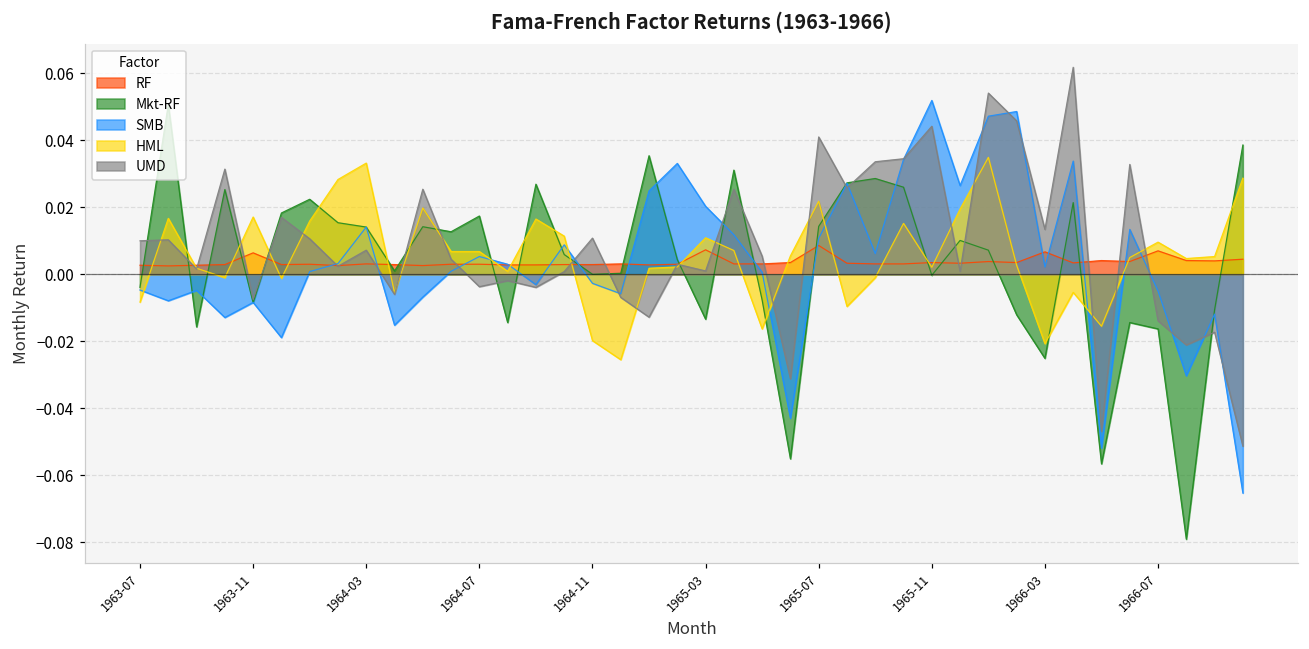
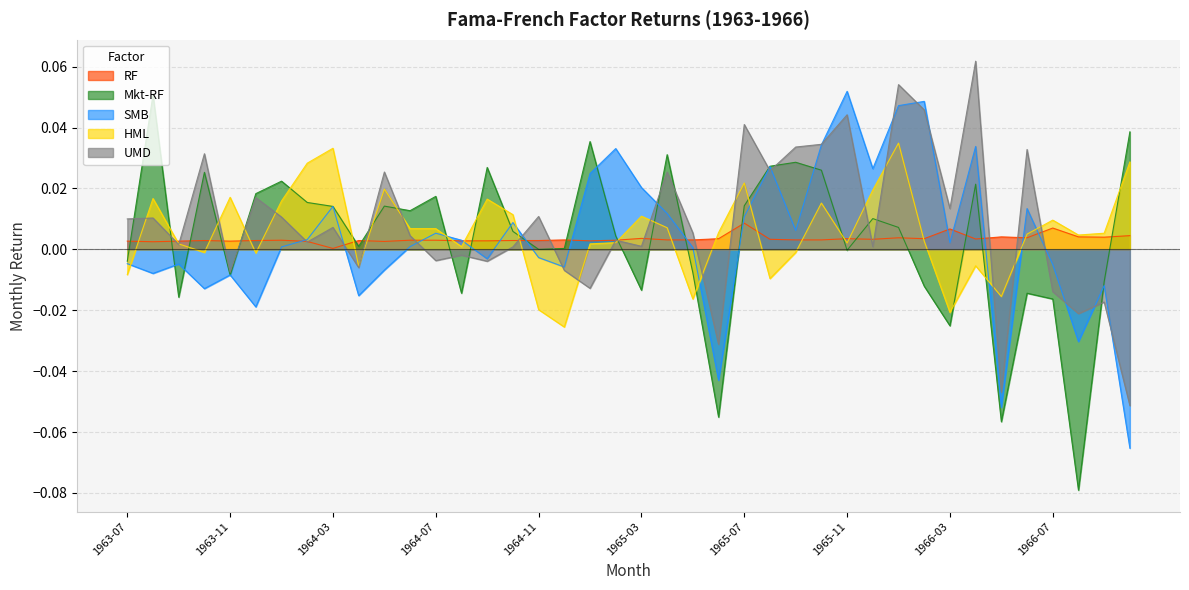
RF, 1963-11: 0.006 -> 0.003
RF, 1964-03: 0.003 -> 0.000
RF, 1965-03: 0.007 -> 0.004
